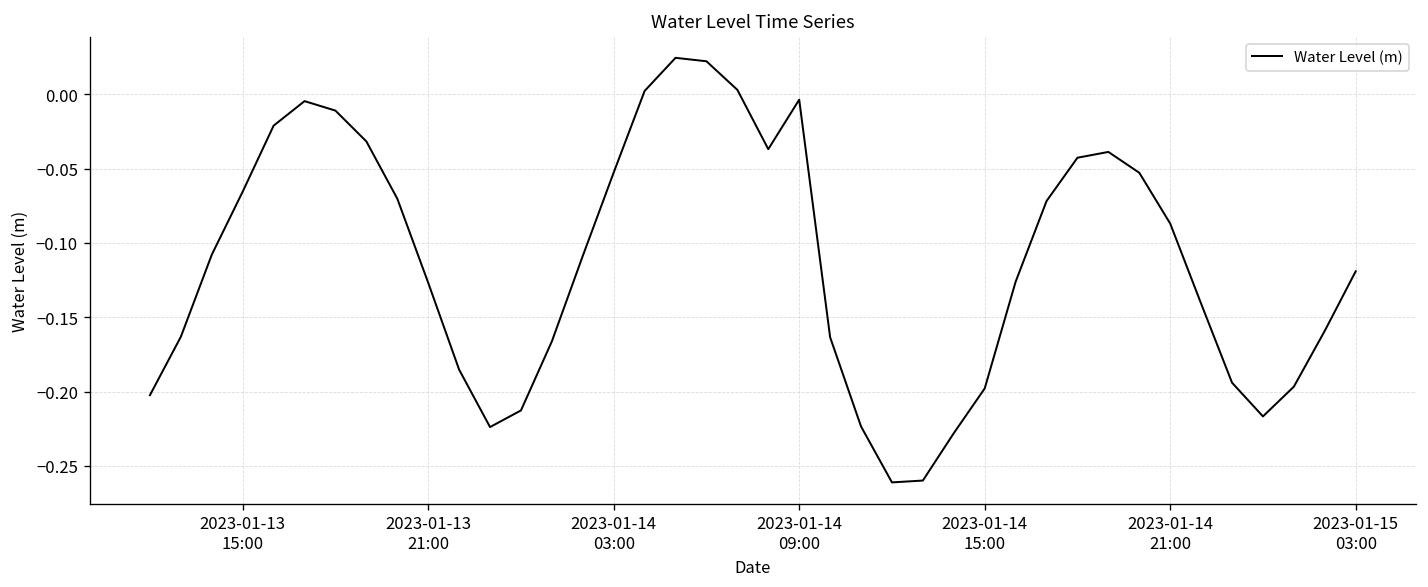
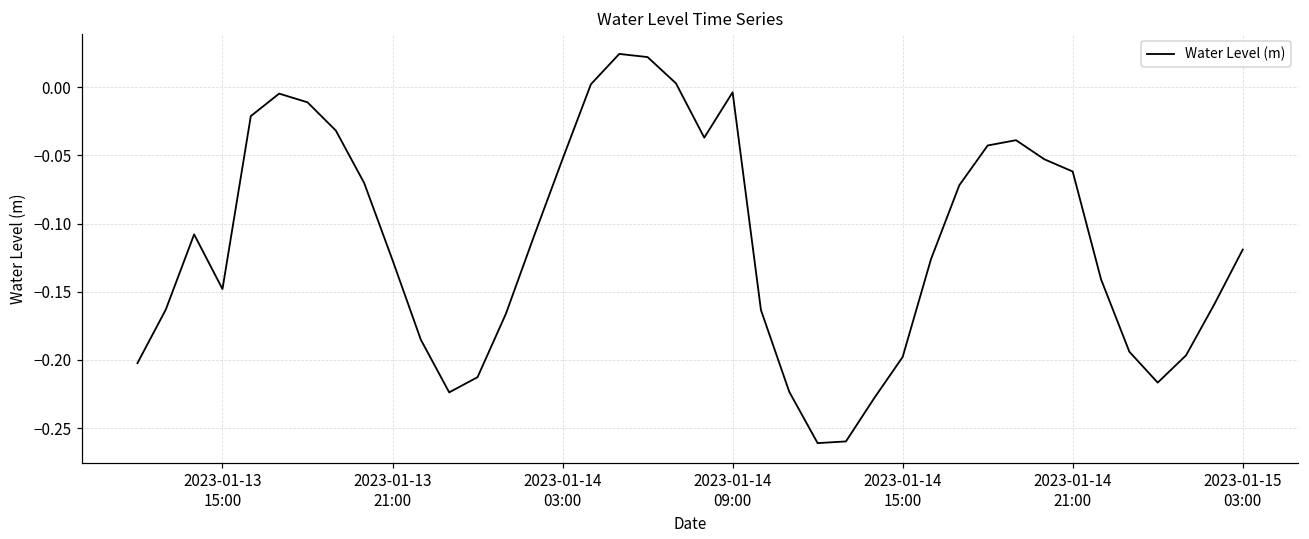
2023-01-13 15:00: -0.065 -> -0.148
2023-01-14 21:00: -0.087 -> -0.062
